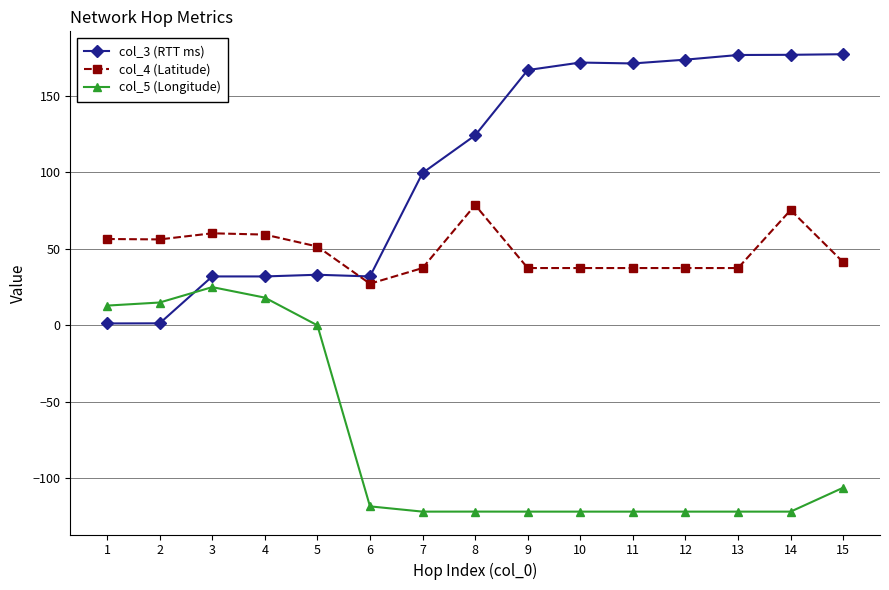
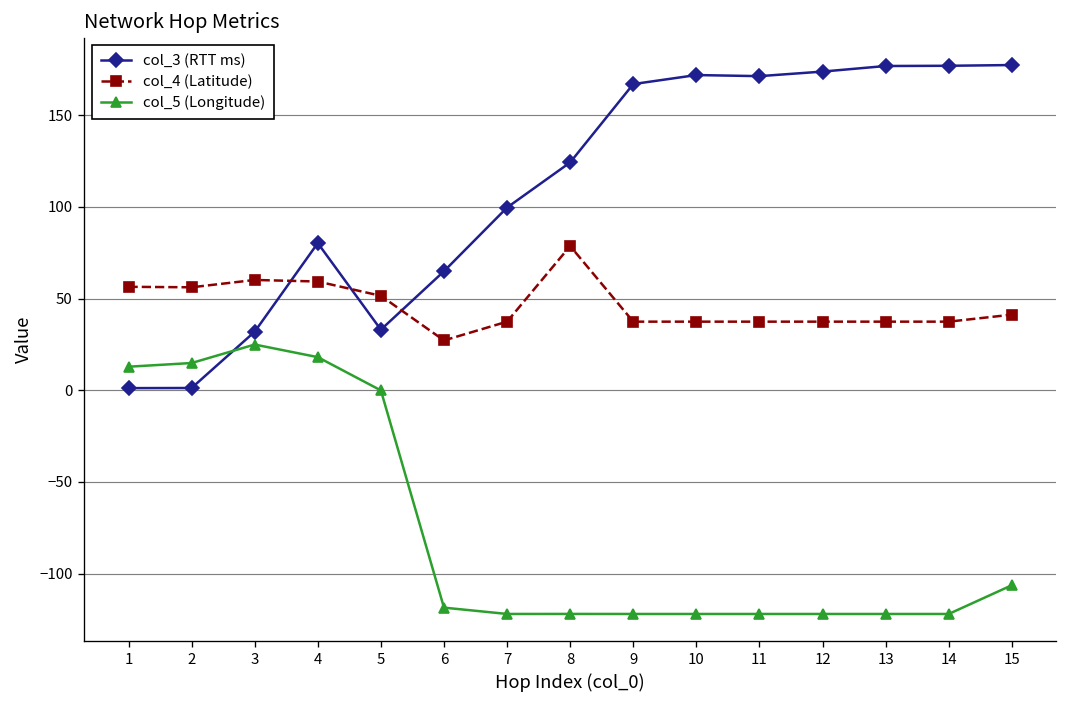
col_3 (RTT ms), 4: 32 -> 80
col_3 (RTT ms), 6: 32 -> 65
col_4 (Latitude), 14: 75 -> 37
